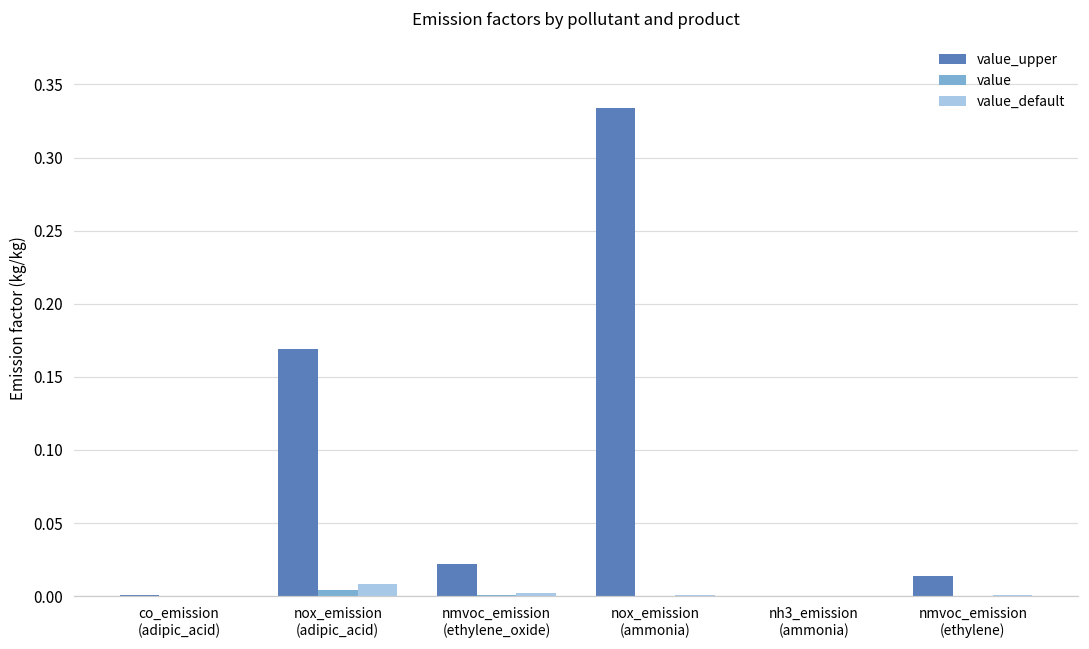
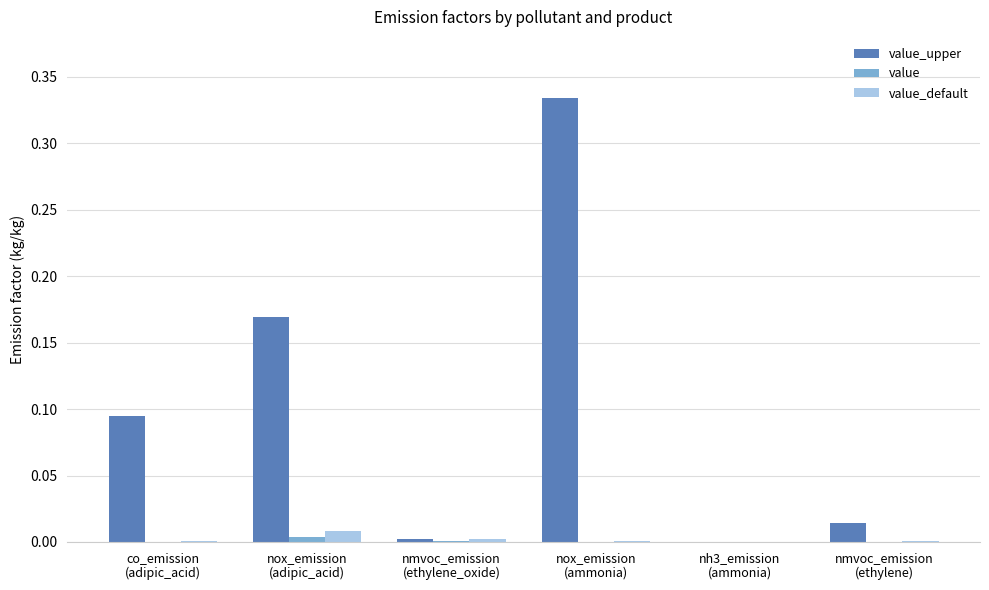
value_upper, co_emission (adipic_acid): 0.001 -> 0.095
value_upper, nmvoc_emission (ethylene_oxide): 0.022 -> 0.002
